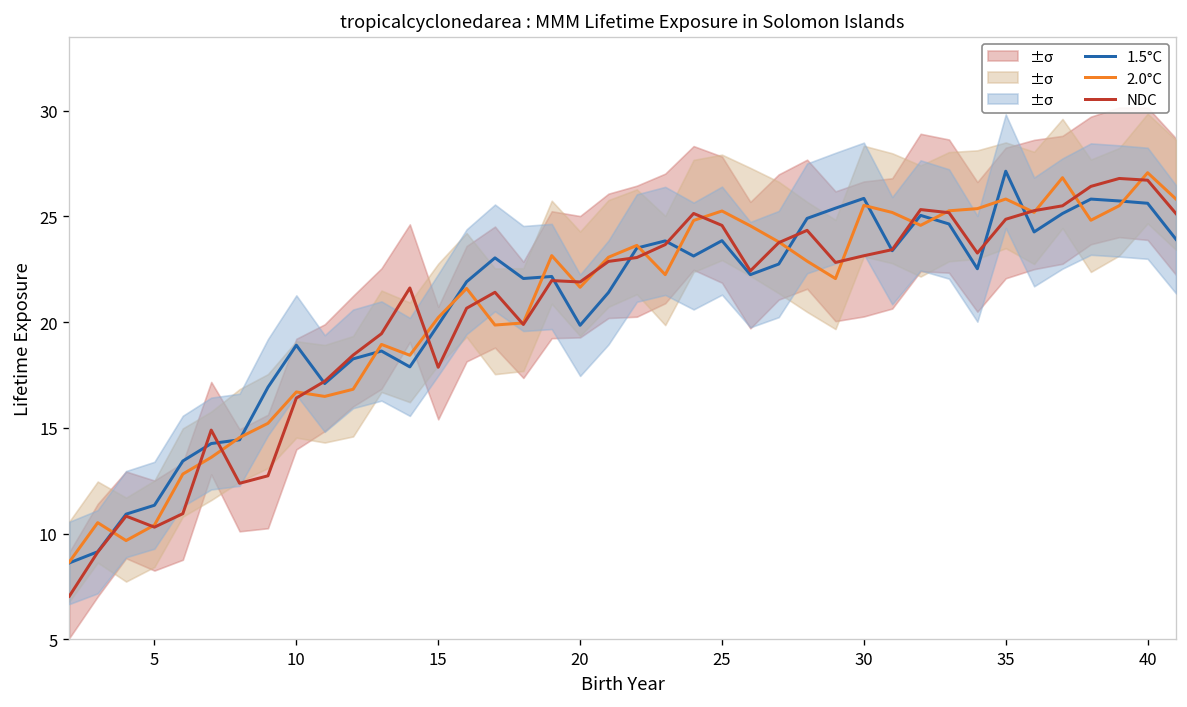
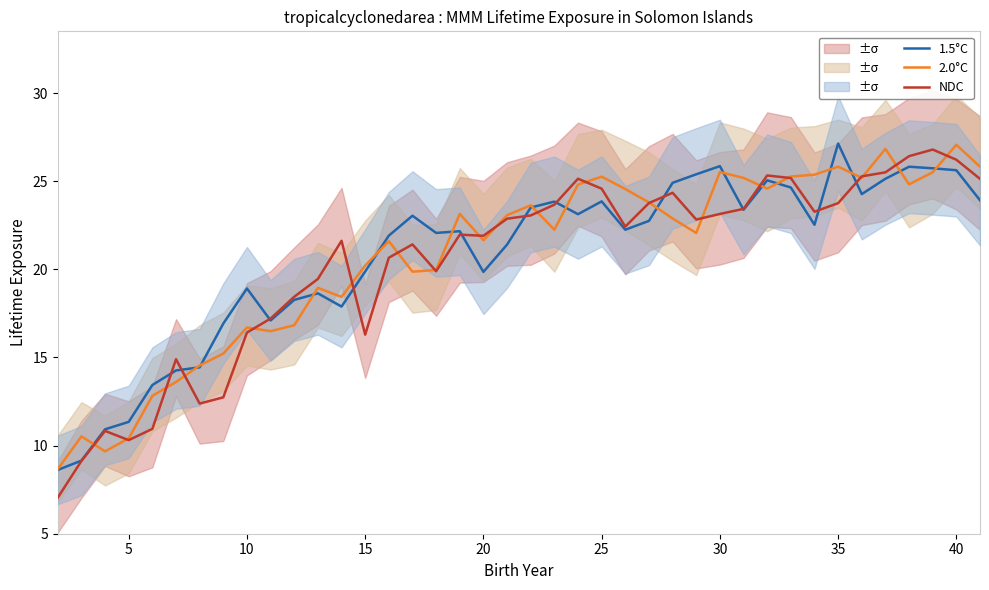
NDC, 15: 17.9 -> 16.3
NDC, 35: 24.9 -> 23.8
NDC, 40: 26.7 -> 26.2
